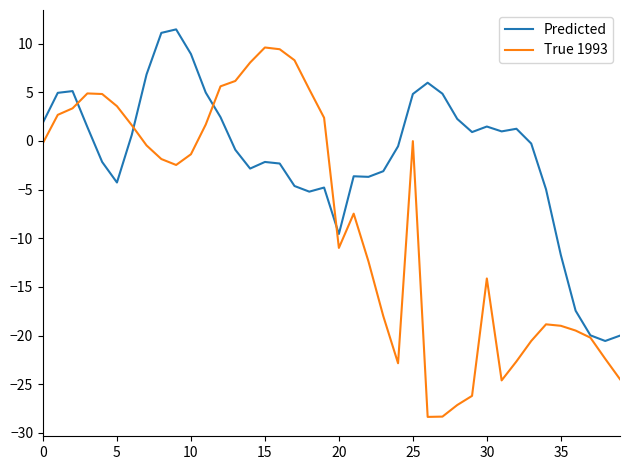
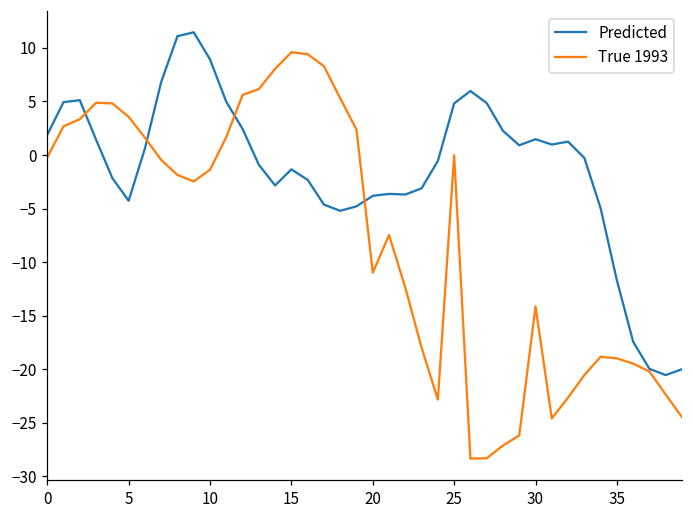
Predicted, 15: -2 -> -1
Predicted, 20: -10 -> -4
